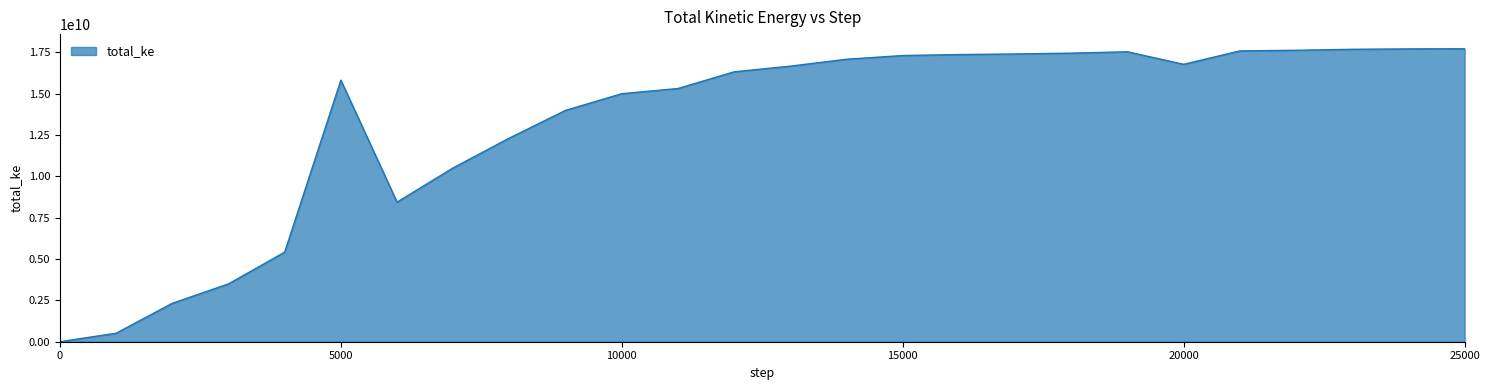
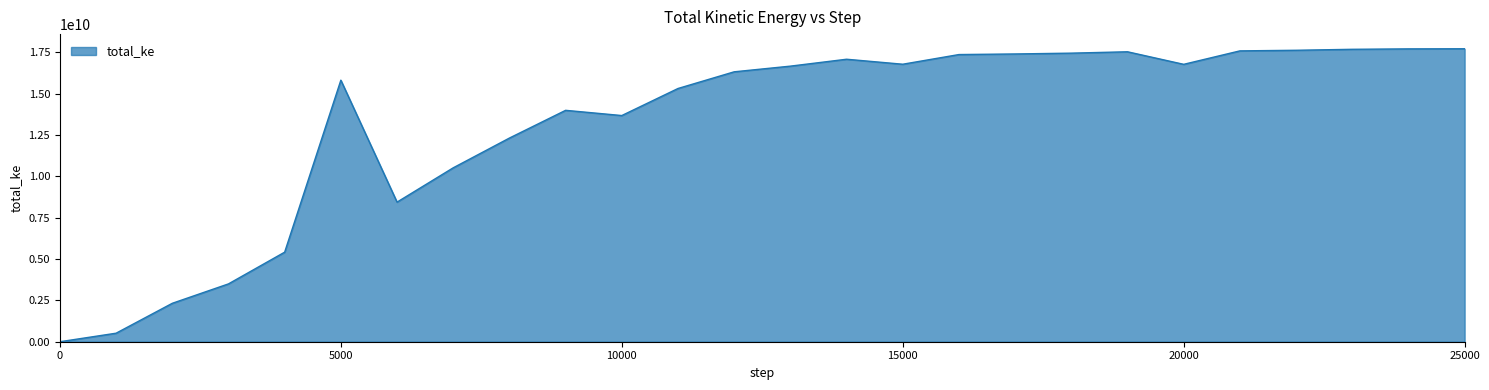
10000: 15000000000 -> 13700000000
15000: 17300000000 -> 16800000000
